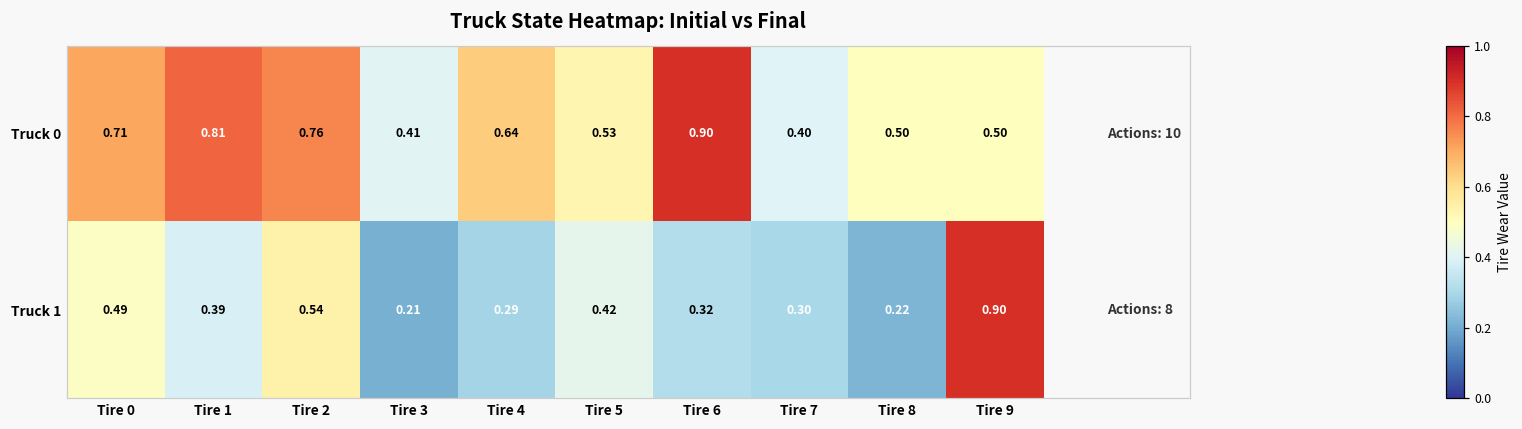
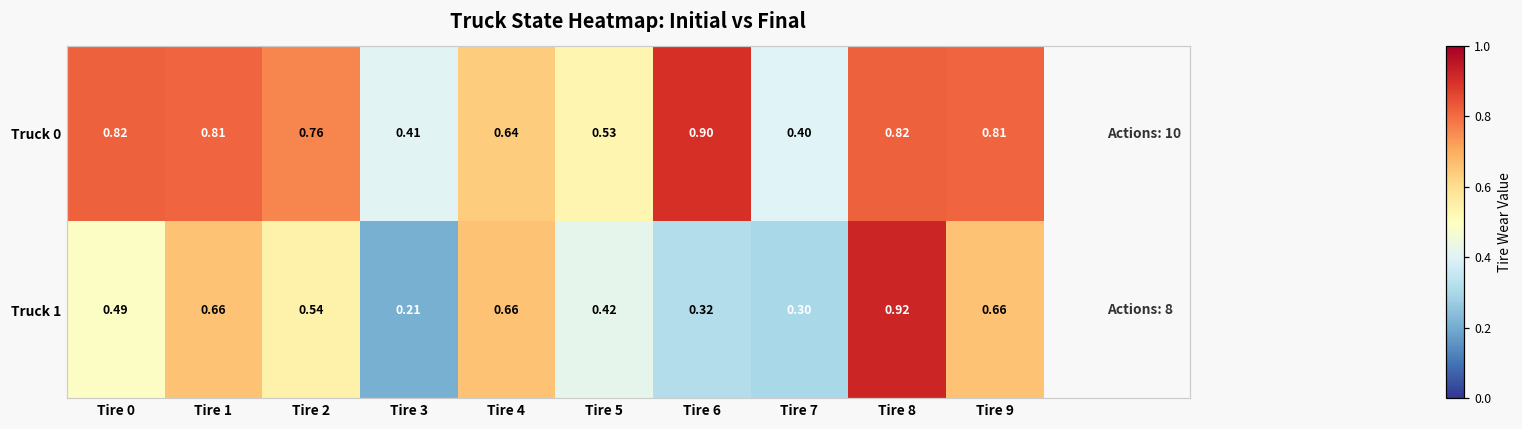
Truck 0, Tire 0: 0.71 -> 0.82
Truck 0, Tire 8: 0.50 -> 0.82
Truck 0, Tire 9: 0.50 -> 0.81
Truck 1, Tire 1: 0.39 -> 0.66
Truck 1, Tire 4: 0.29 -> 0.66
Truck 1, Tire 8: 0.22 -> 0.92
Truck 1, Tire 9: 0.90 -> 0.66
